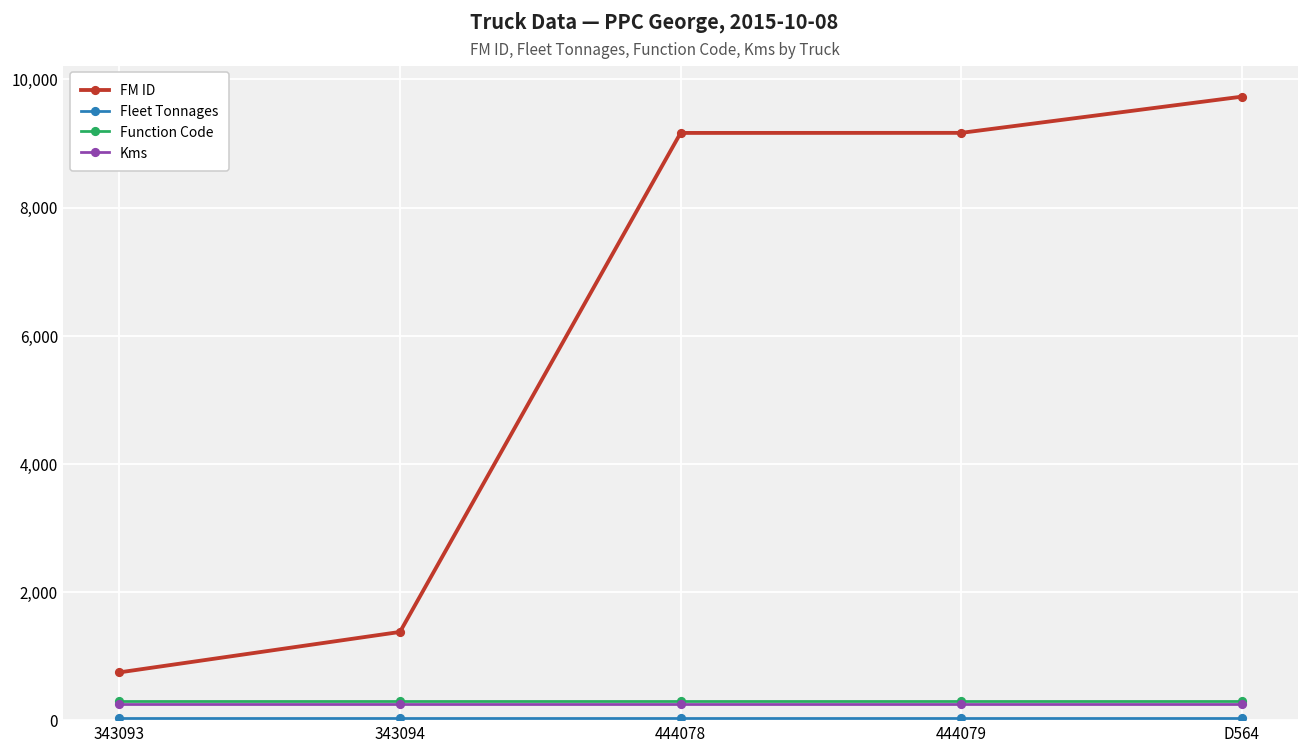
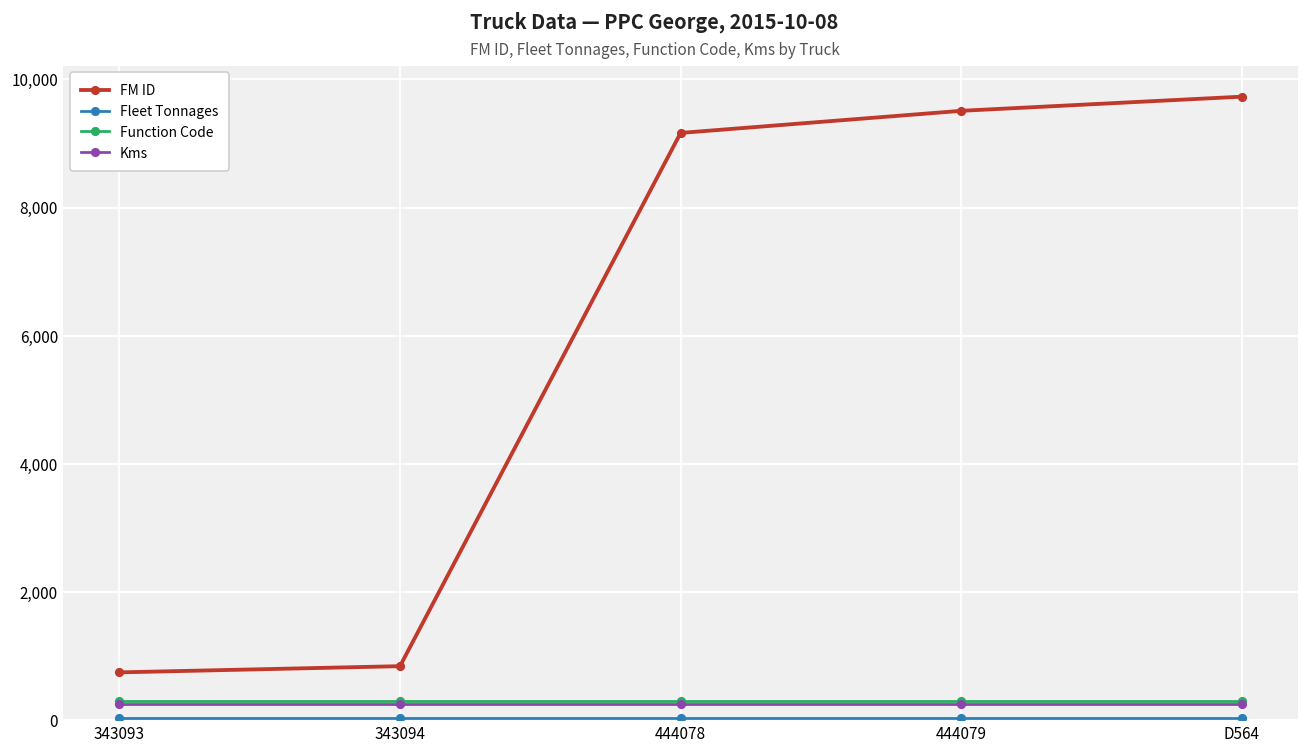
FM ID, 343094: 1,400 -> 800
FM ID, 444079: 9,200 -> 9,500
